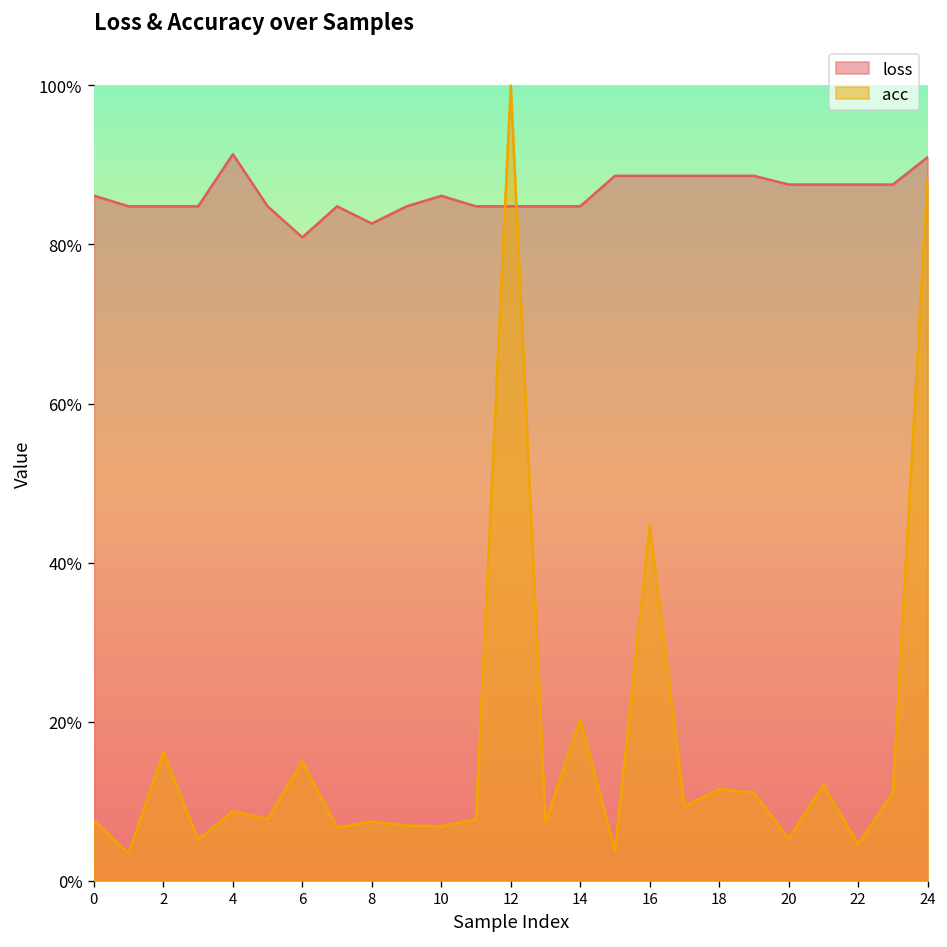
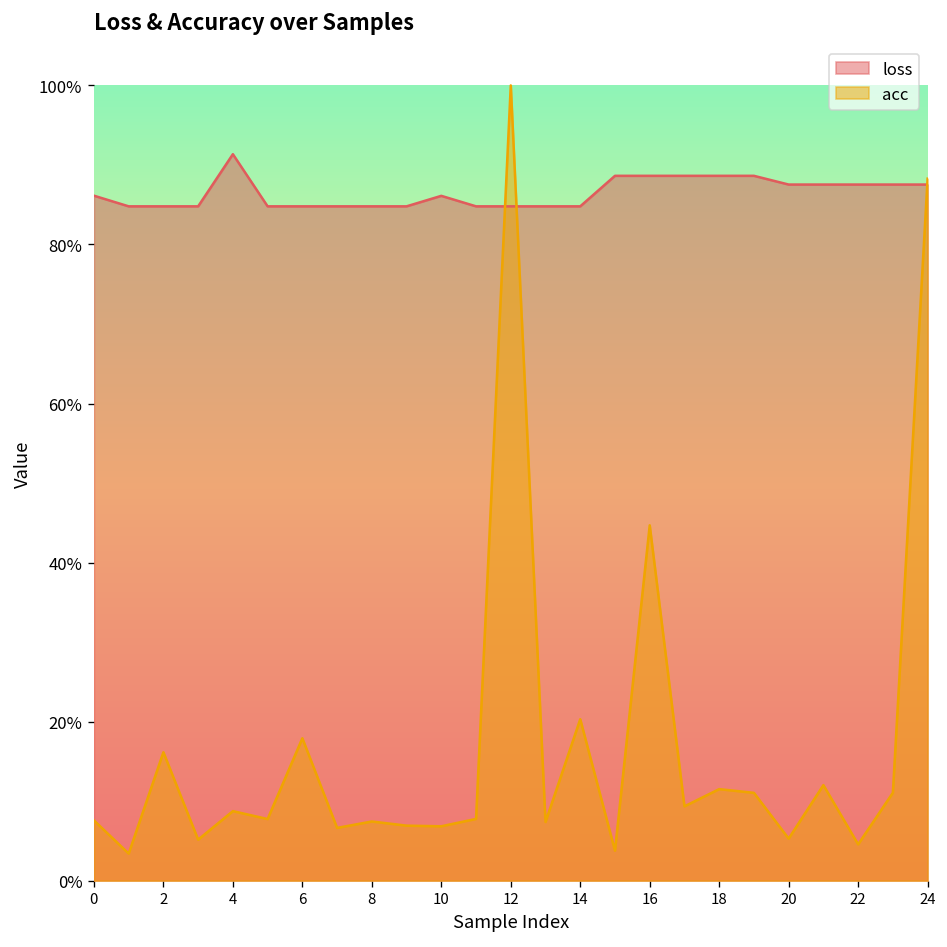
loss, 6: 81% -> 85%
acc, 6: 15% -> 18%
loss, 8: 83% -> 85%
loss, 24: 91% -> 88%
